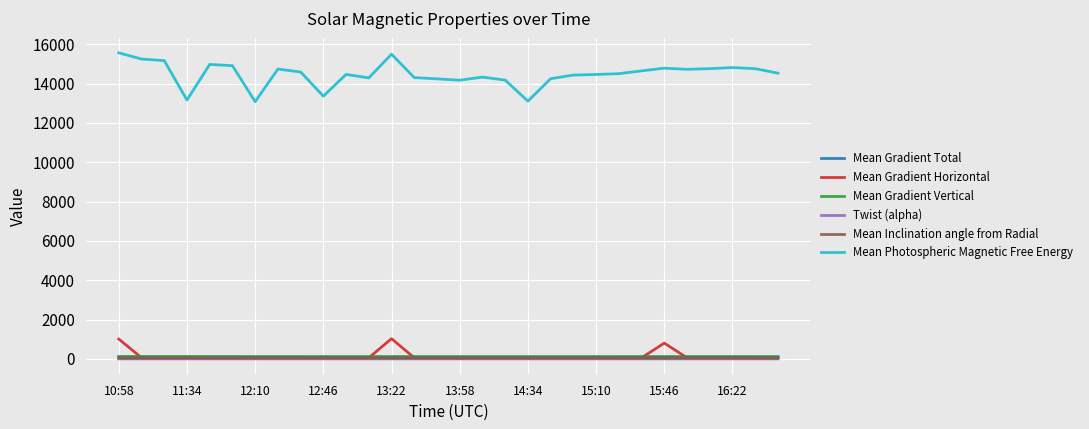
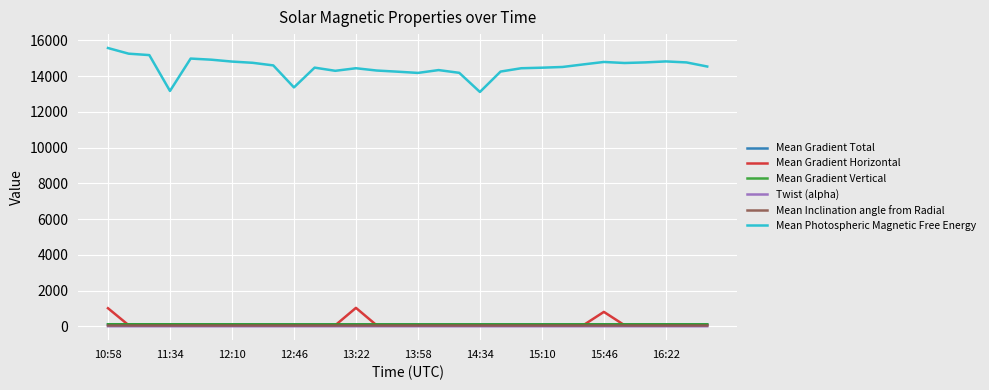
Mean Photospheric Magnetic Free Energy, 12:10: 13100 -> 14800
Mean Photospheric Magnetic Free Energy, 13:22: 15500 -> 14400
